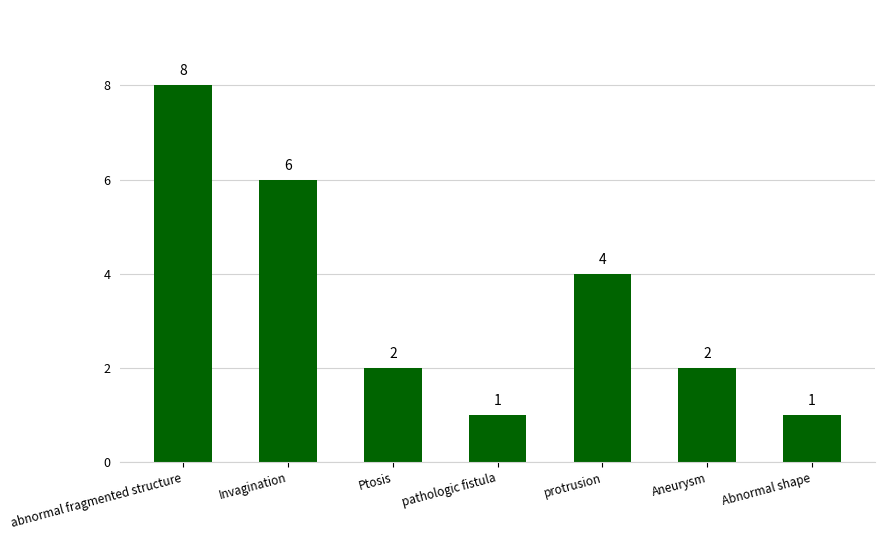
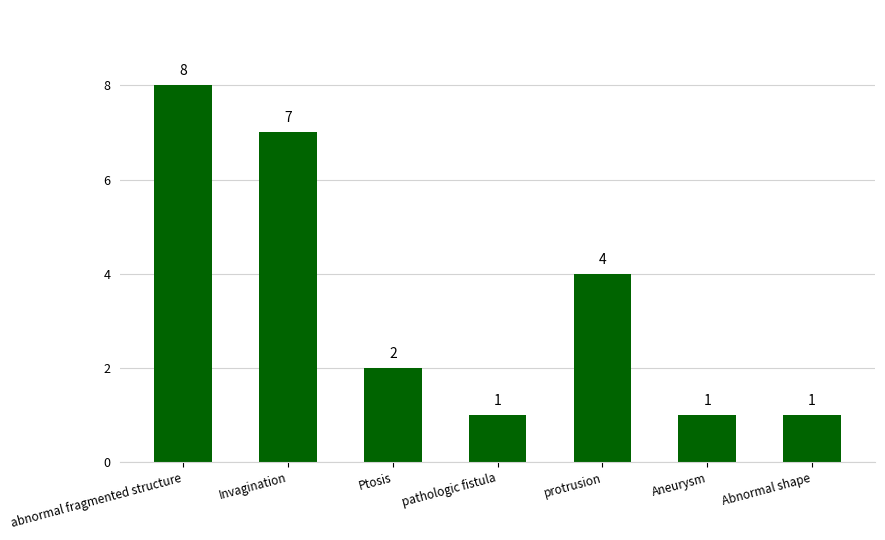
Invagination: 6 -> 7
Aneurysm: 2 -> 1
